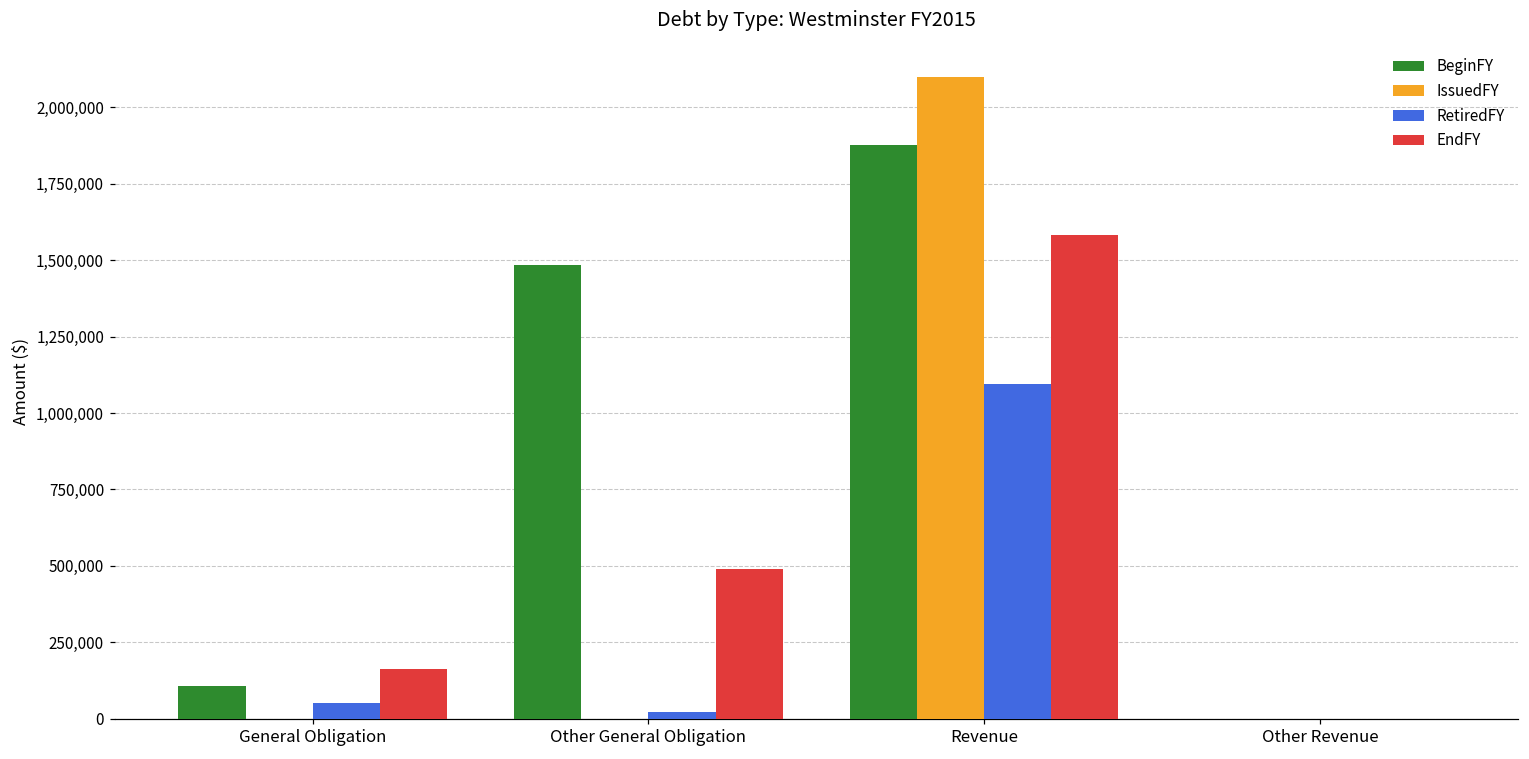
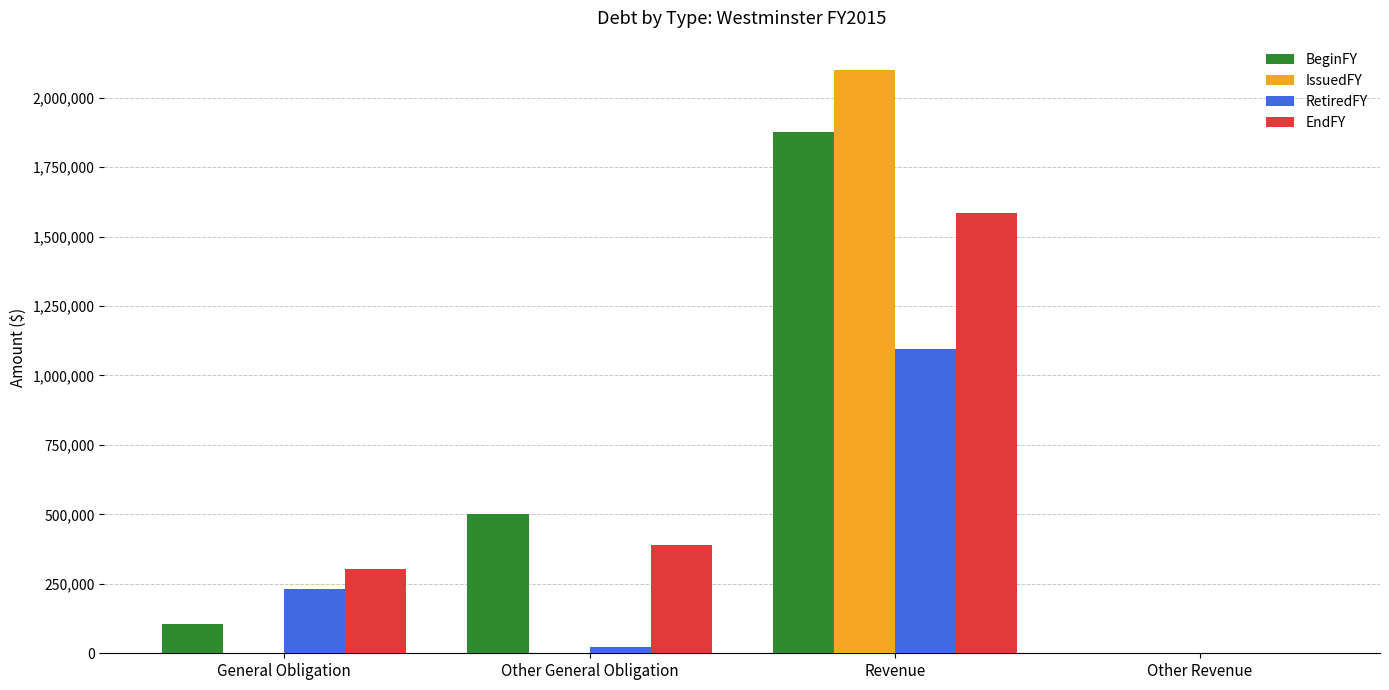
RetiredFY, General Obligation: 50,000 -> 230,000
EndFY, General Obligation: 160,000 -> 300,000
BeginFY, Other General Obligation: 1,480,000 -> 500,000
EndFY, Other General Obligation: 490,000 -> 390,000
